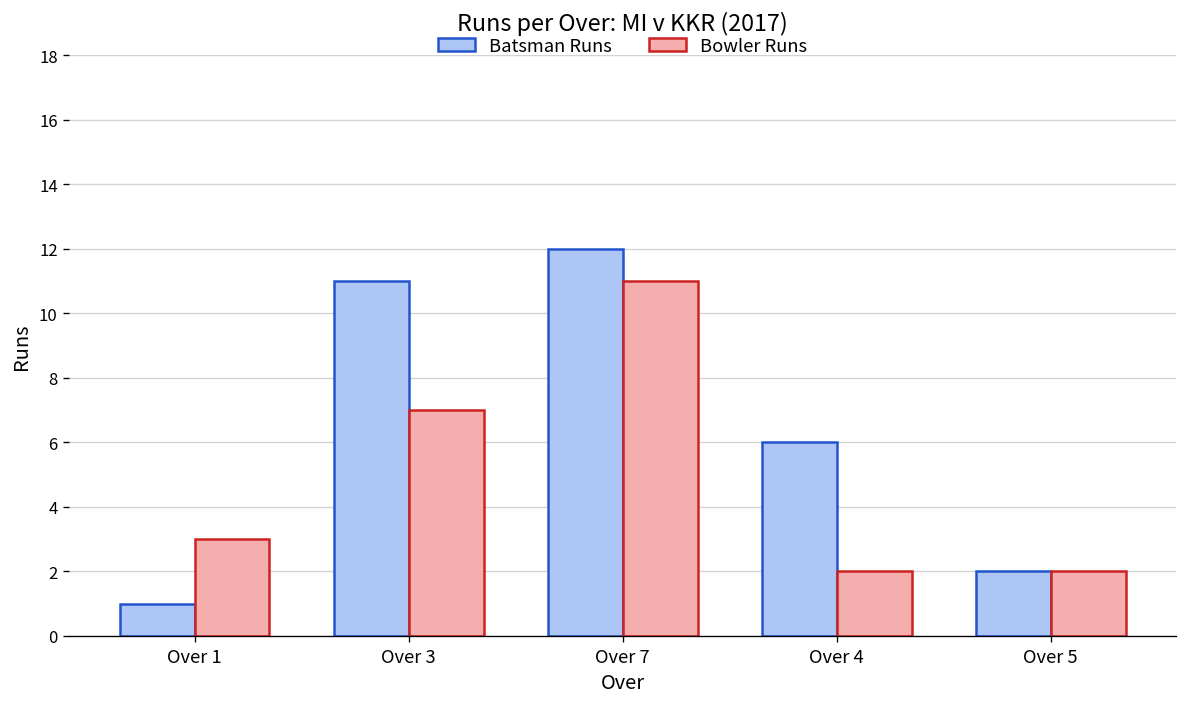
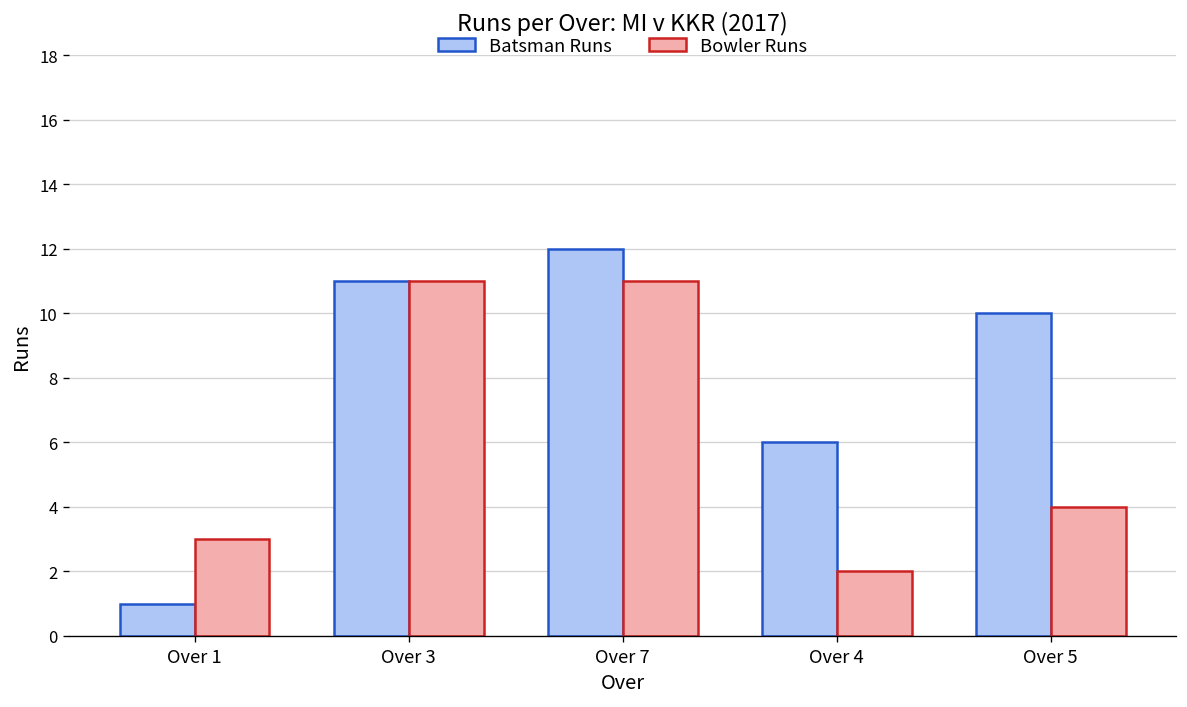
Bowler Runs, Over 3: 7 -> 11
Batsman Runs, Over 5: 2 -> 10
Bowler Runs, Over 5: 2 -> 4
